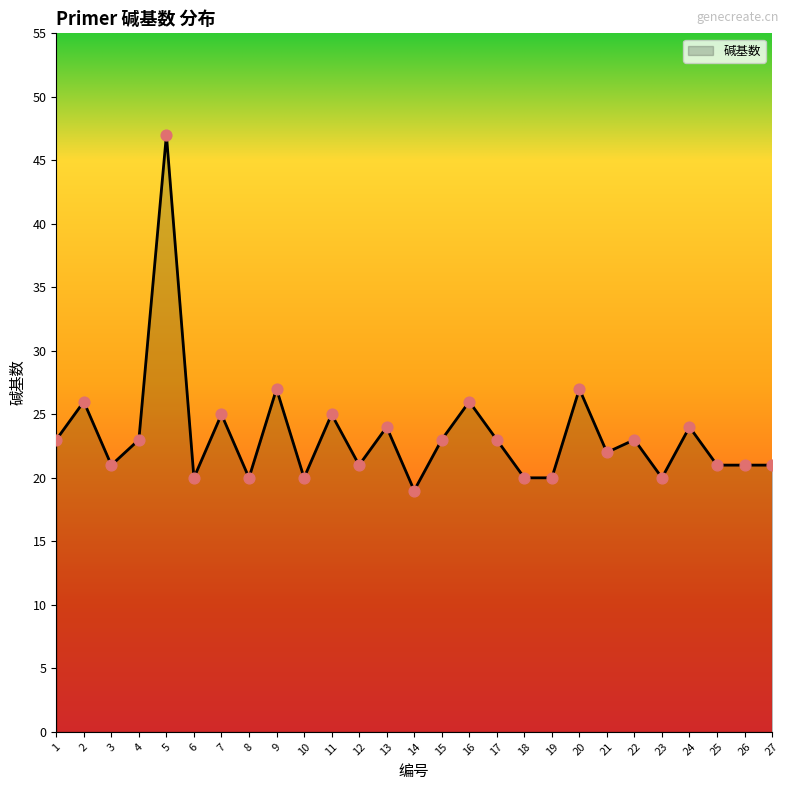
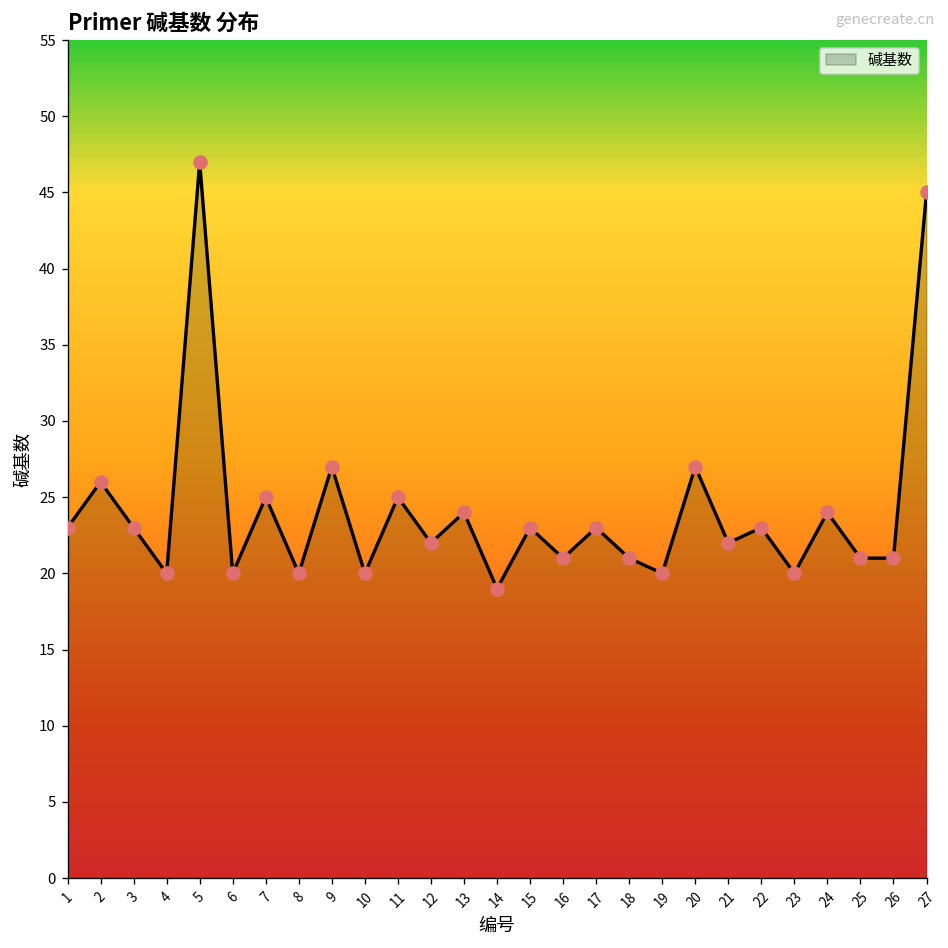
3: 21 -> 23
4: 23 -> 20
12: 21 -> 22
16: 26 -> 21
18: 20 -> 21
27: 21 -> 45
